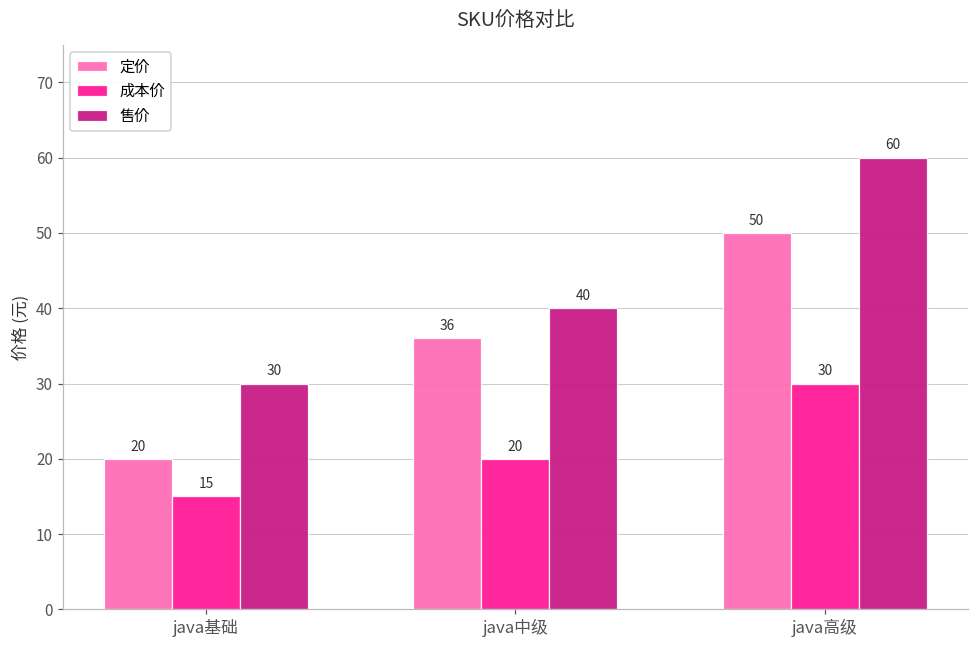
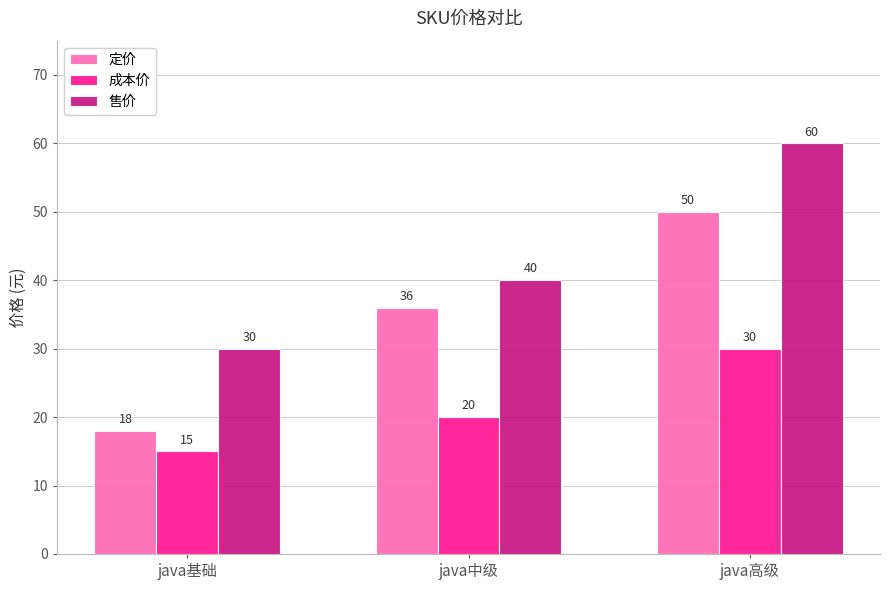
定价, java基础: 20 -> 18
